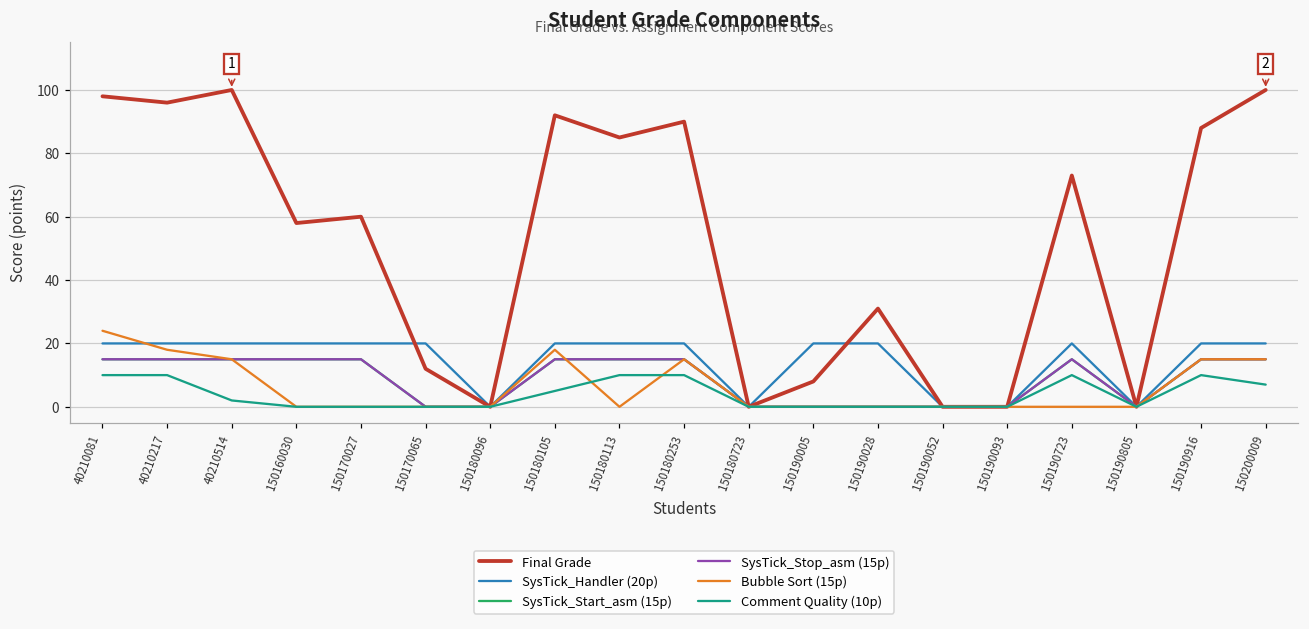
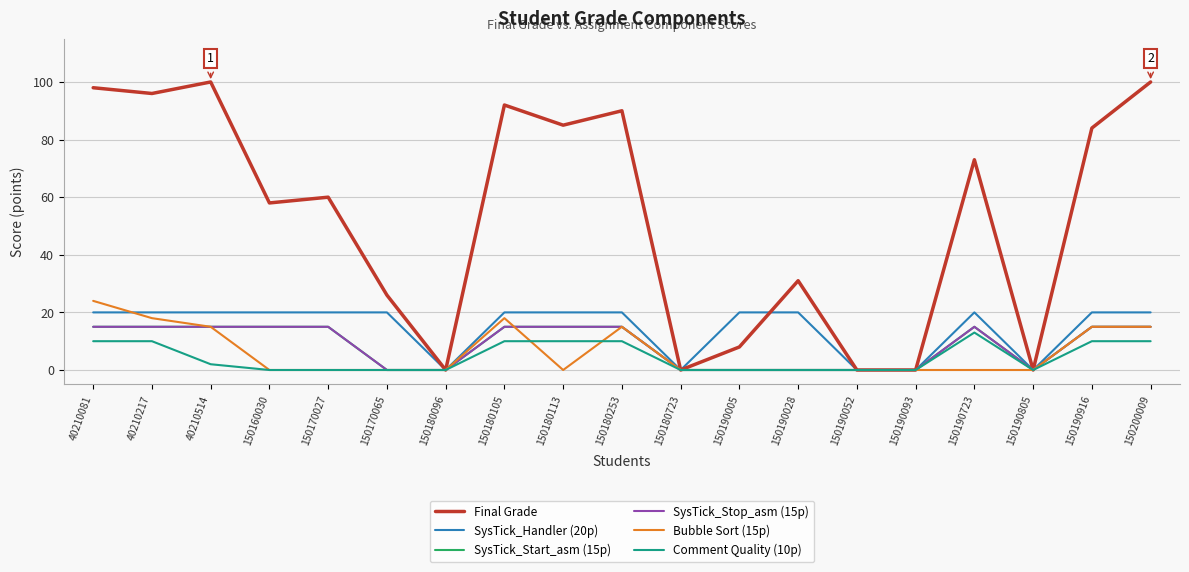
Final Grade, 150170065: 12 -> 26
Comment Quality (10p), 150180105: 5 -> 10
Comment Quality (10p), 150190723: 10 -> 13
Final Grade, 150190916: 88 -> 84
Comment Quality (10p), 150200009: 7 -> 10
